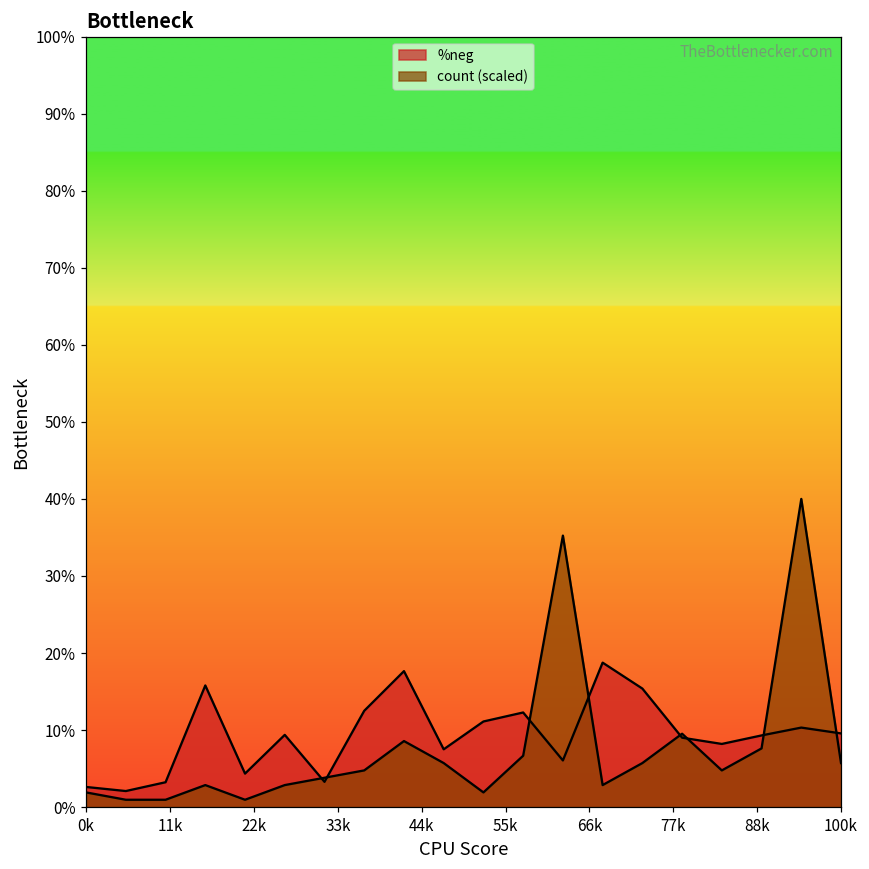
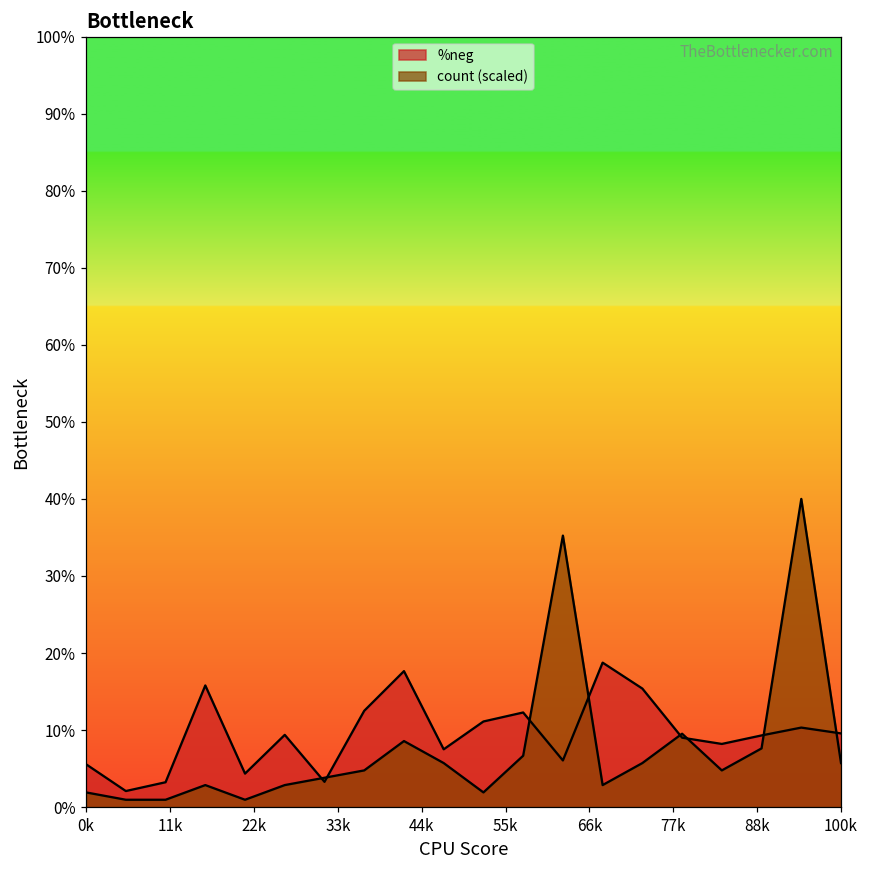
%neg, 0k: 3% -> 6%
